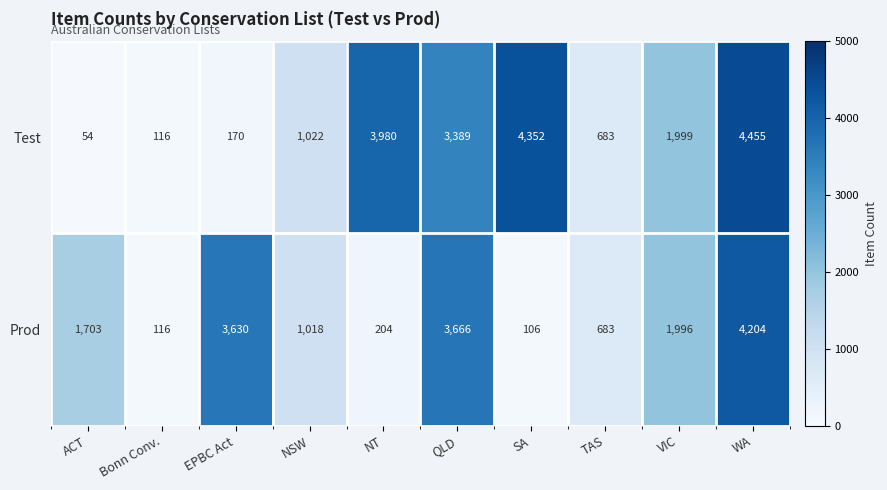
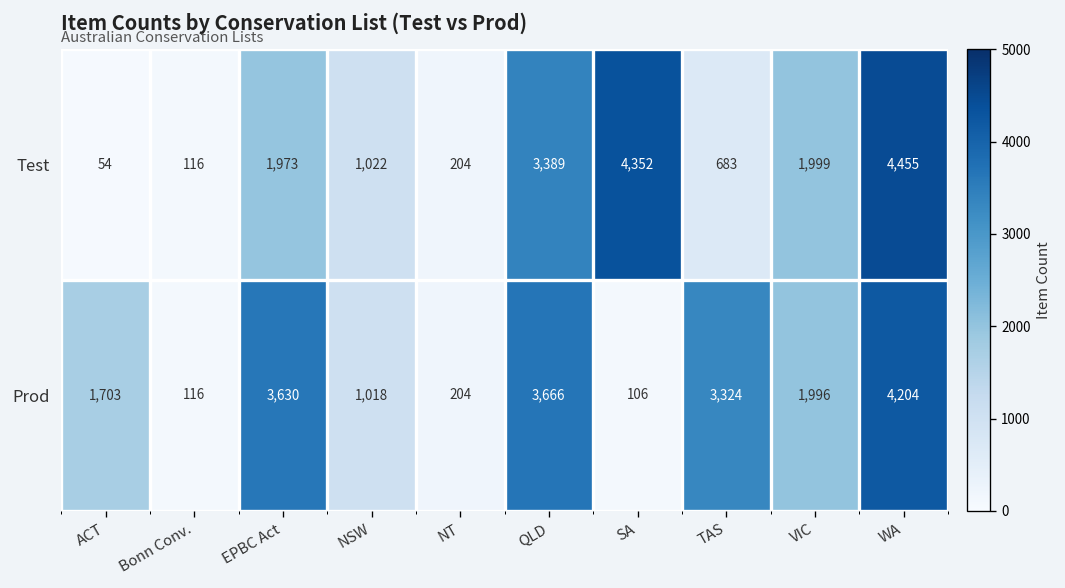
Test, EPBC Act: 170 -> 1,973
Test, NT: 3,980 -> 204
Prod, TAS: 683 -> 3,324
